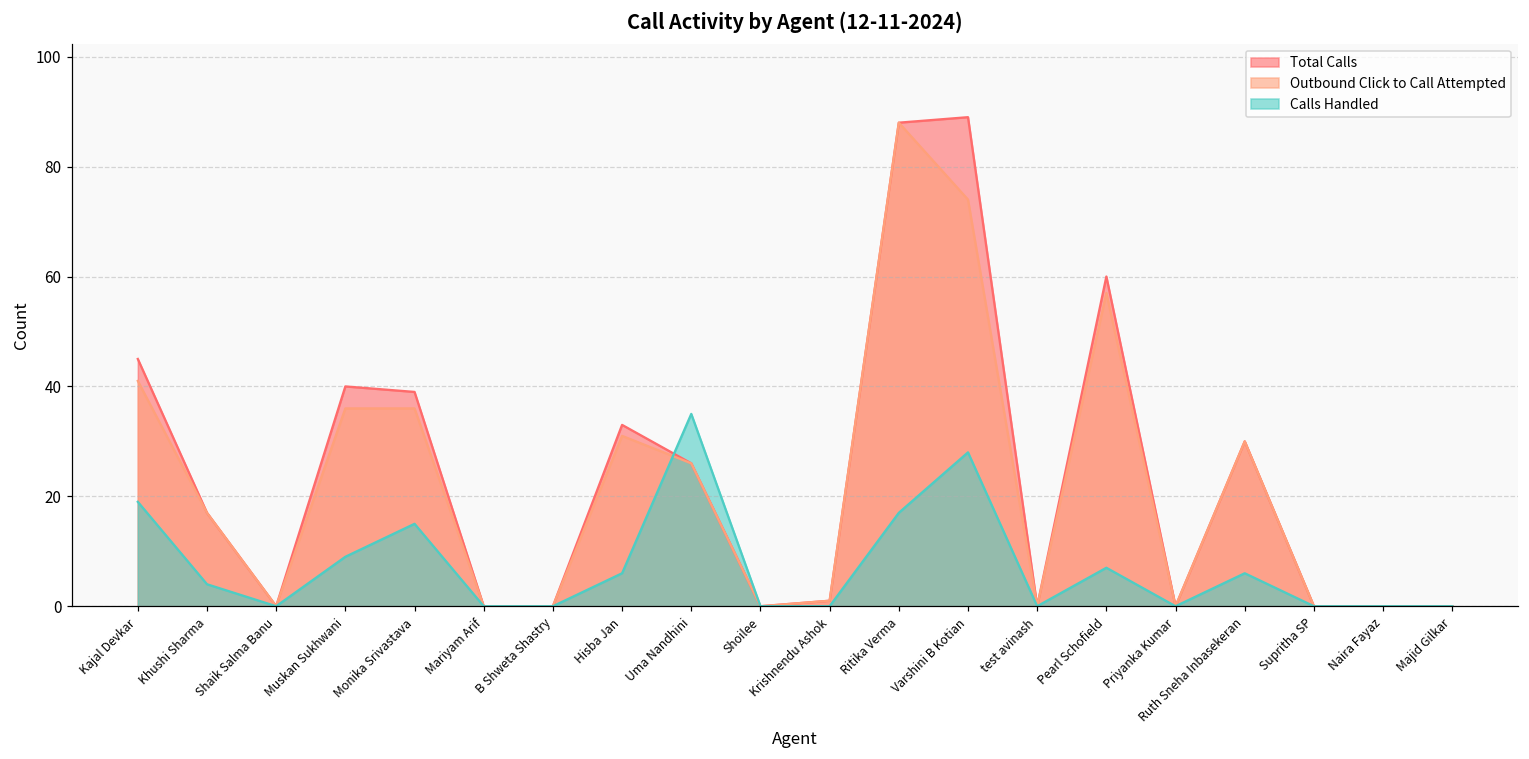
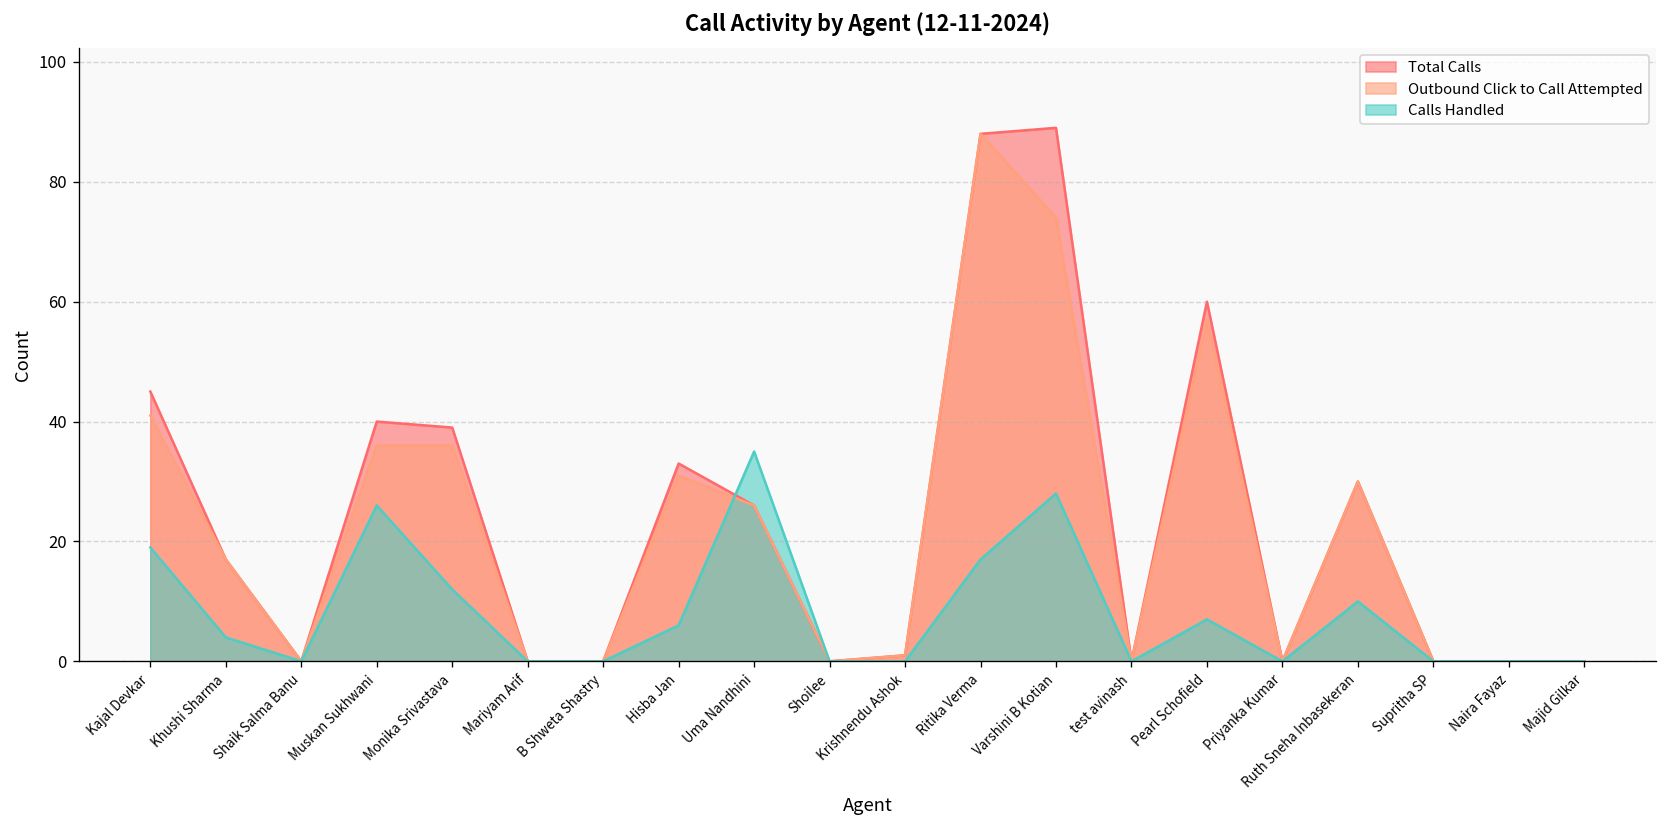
Calls Handled, Muskan Sukhwani: 9 -> 26
Calls Handled, Monika Srivastava: 15 -> 12
Calls Handled, Ruth Sneha Inbasekeran: 6 -> 10
